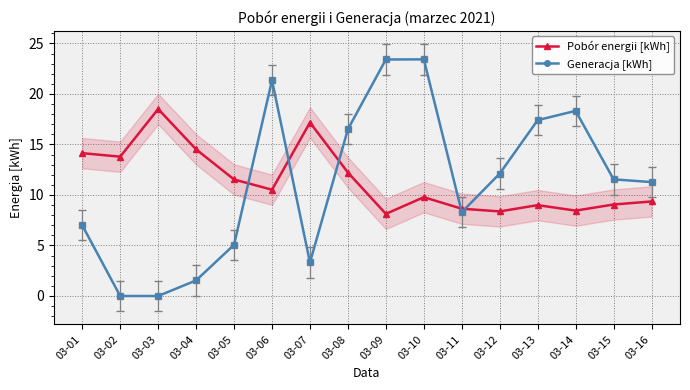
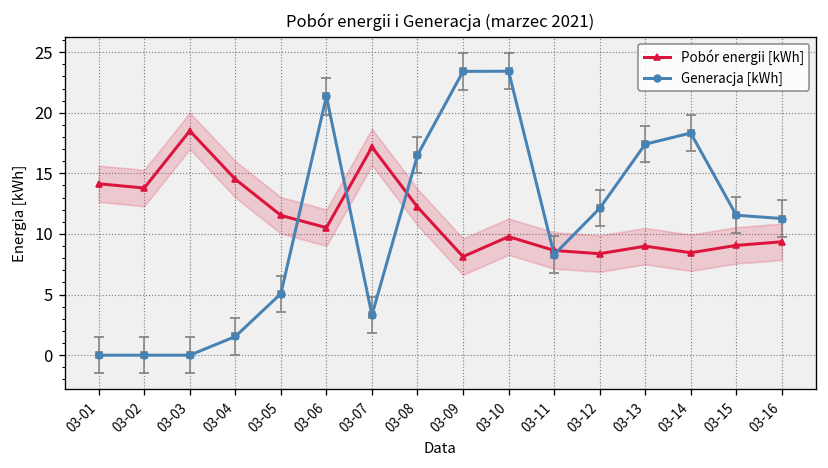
Generacja [kWh], 03-01: 7 -> 0
